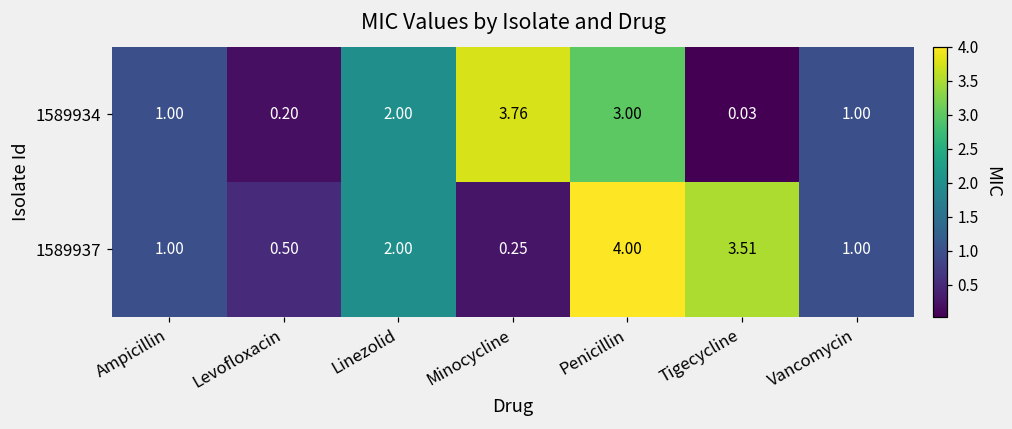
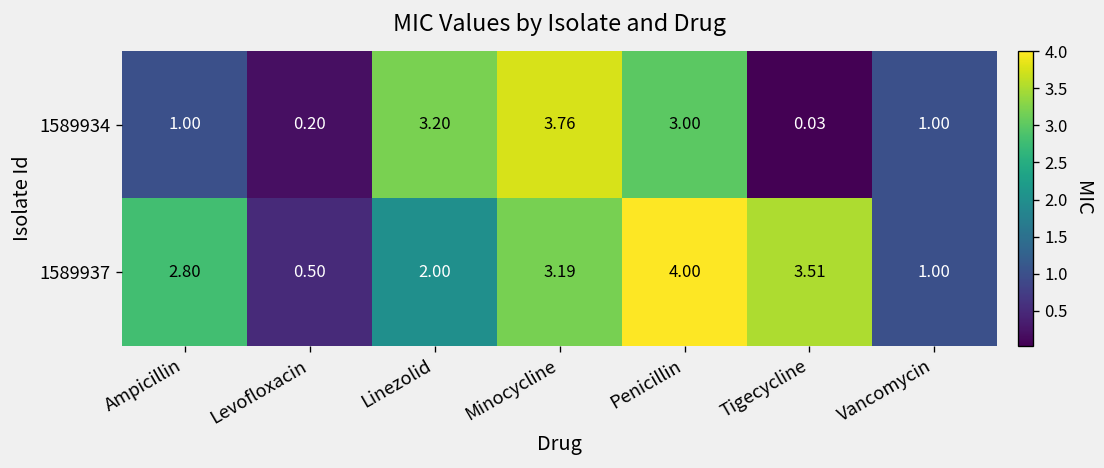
1589934, Linezolid: 2.00 -> 3.20
1589937, Ampicillin: 1.00 -> 2.80
1589937, Minocycline: 0.25 -> 3.19
